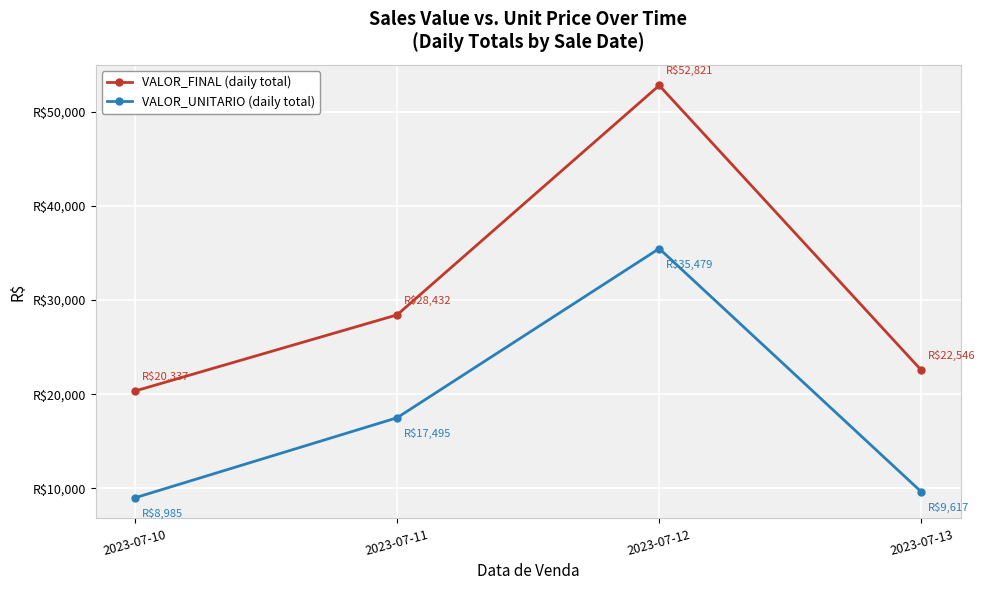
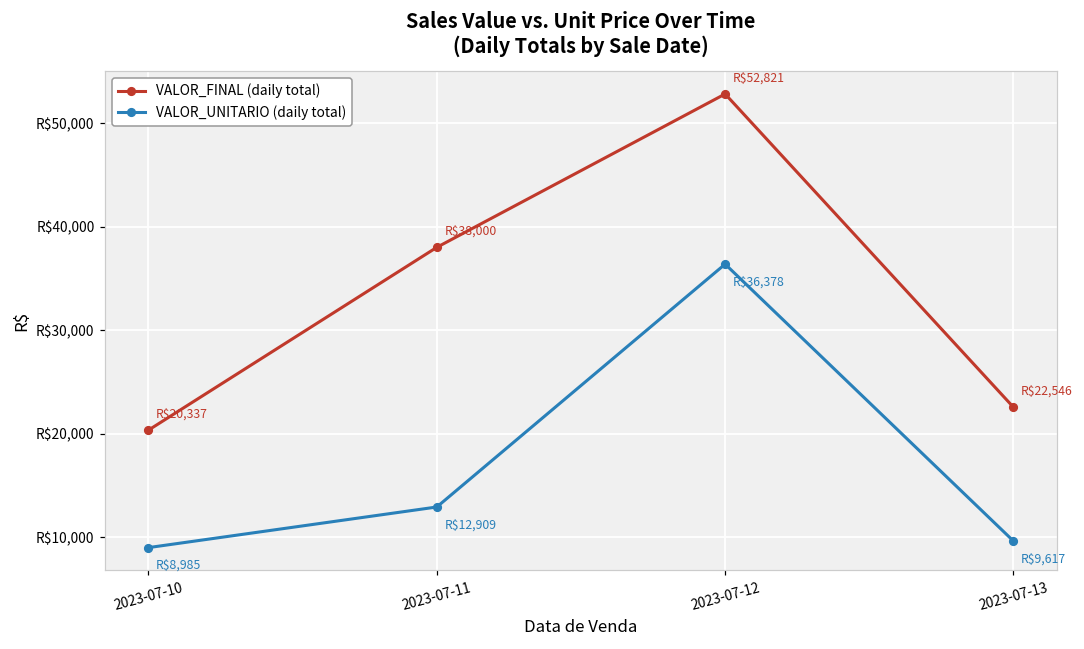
VALOR_FINAL (daily total), 2023-07-11: $28,432 -> $38,000
VALOR_UNITARIO (daily total), 2023-07-11: $17,495 -> $12,909
VALOR_UNITARIO (daily total), 2023-07-12: $35,479 -> $36,378
